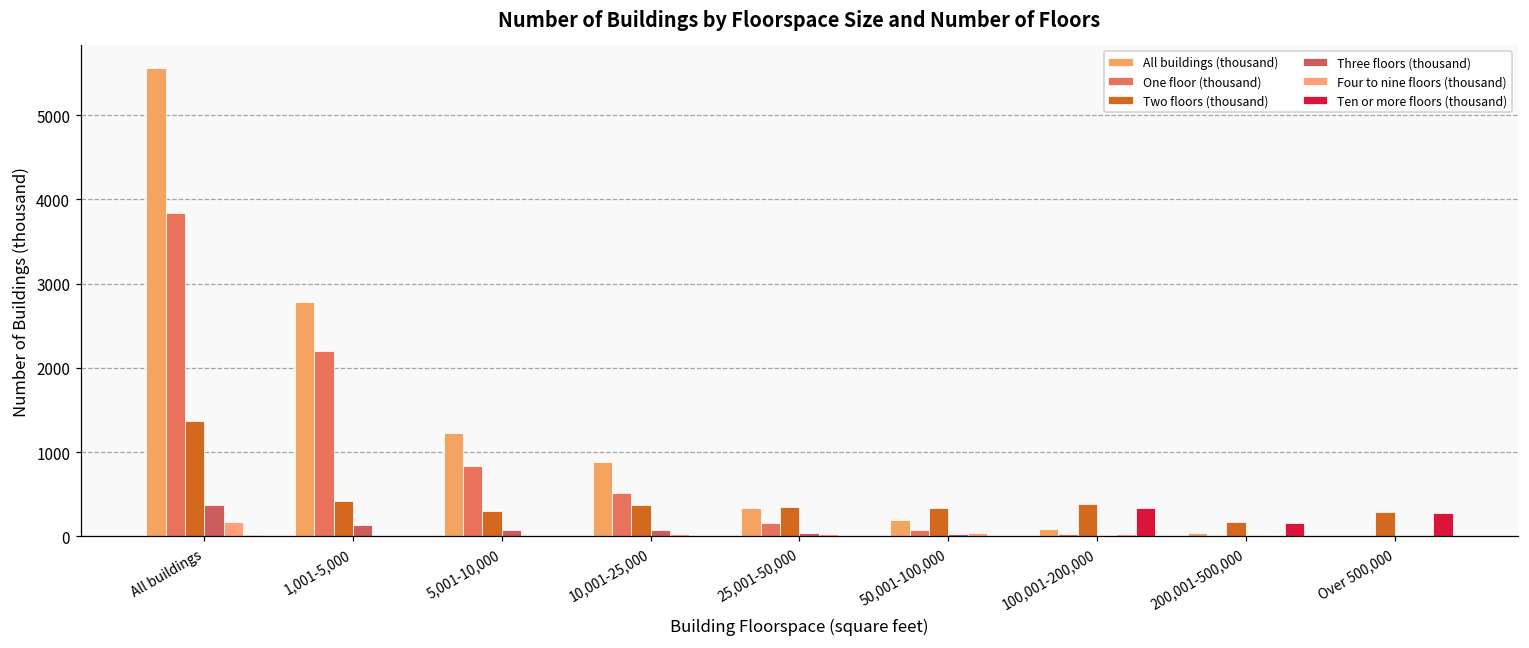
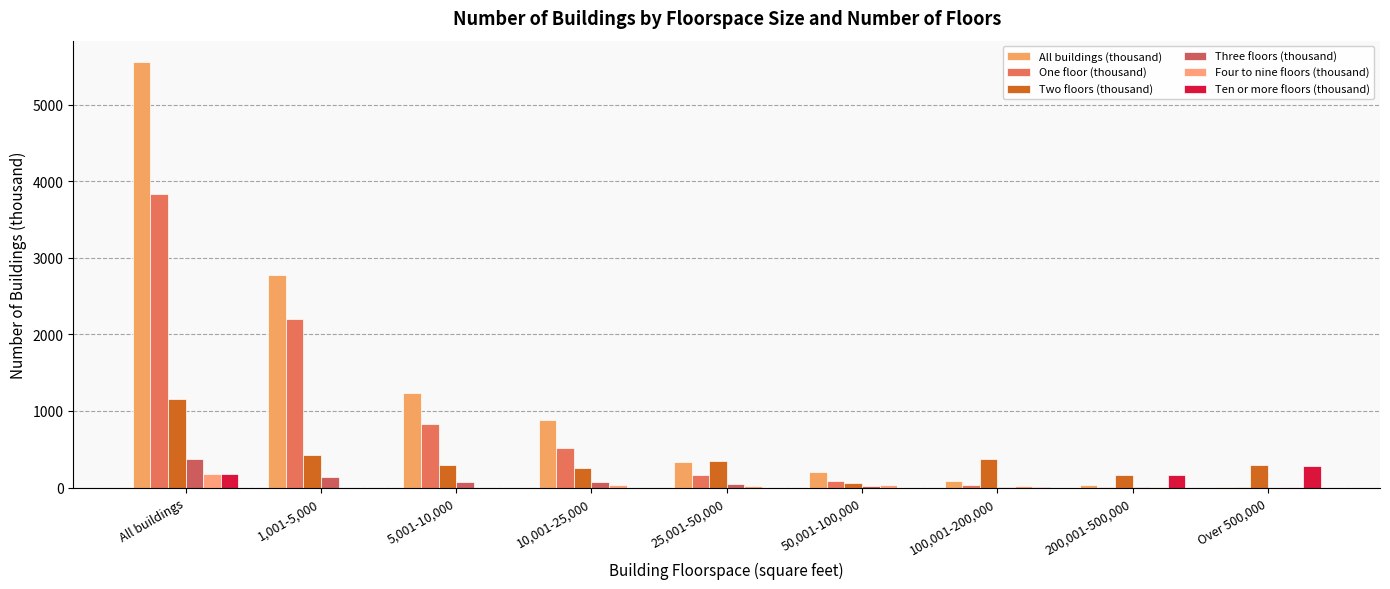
Two floors (thousand), All buildings: 1400 -> 1200
Ten or more floors (thousand), All buildings: 0 -> 200
Two floors (thousand), 10,001-25,000: 400 -> 300
Two floors (thousand), 50,001-100,000: 300 -> 100
Ten or more floors (thousand), 100,001-200,000: 300 -> 0
